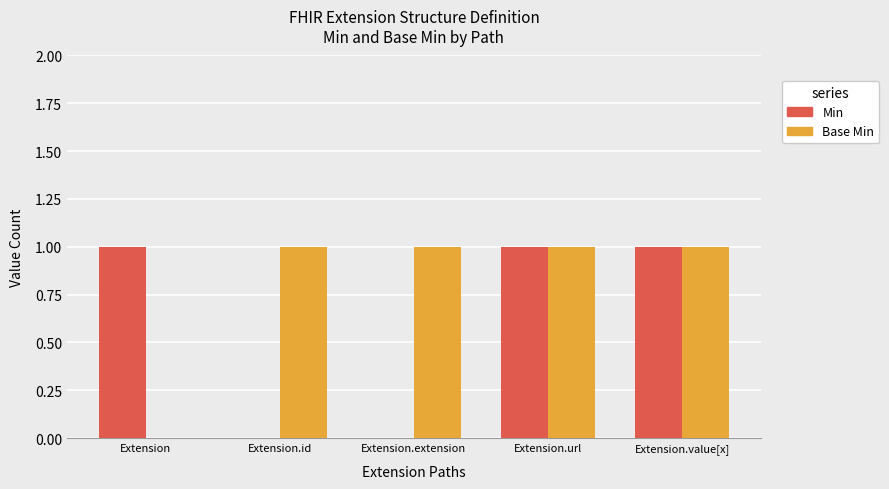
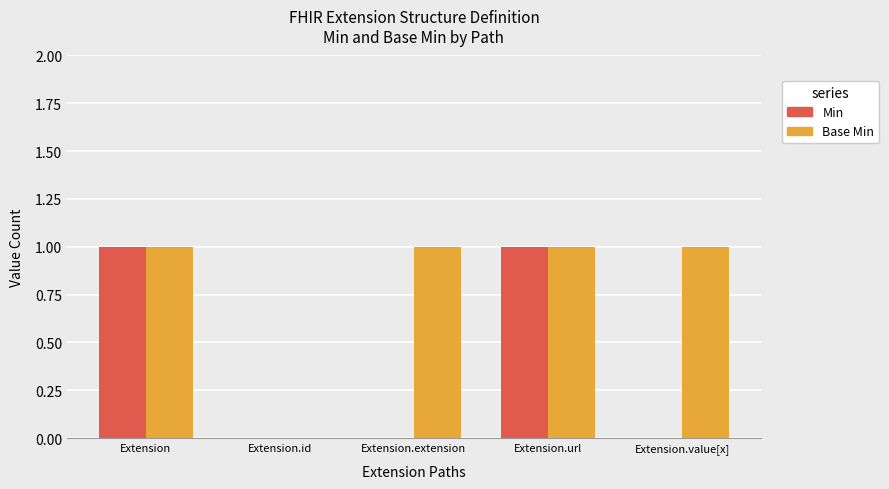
Base Min, Extension: 0 -> 1
Base Min, Extension.id: 1 -> 0
Min, Extension.value[x]: 1 -> 0
